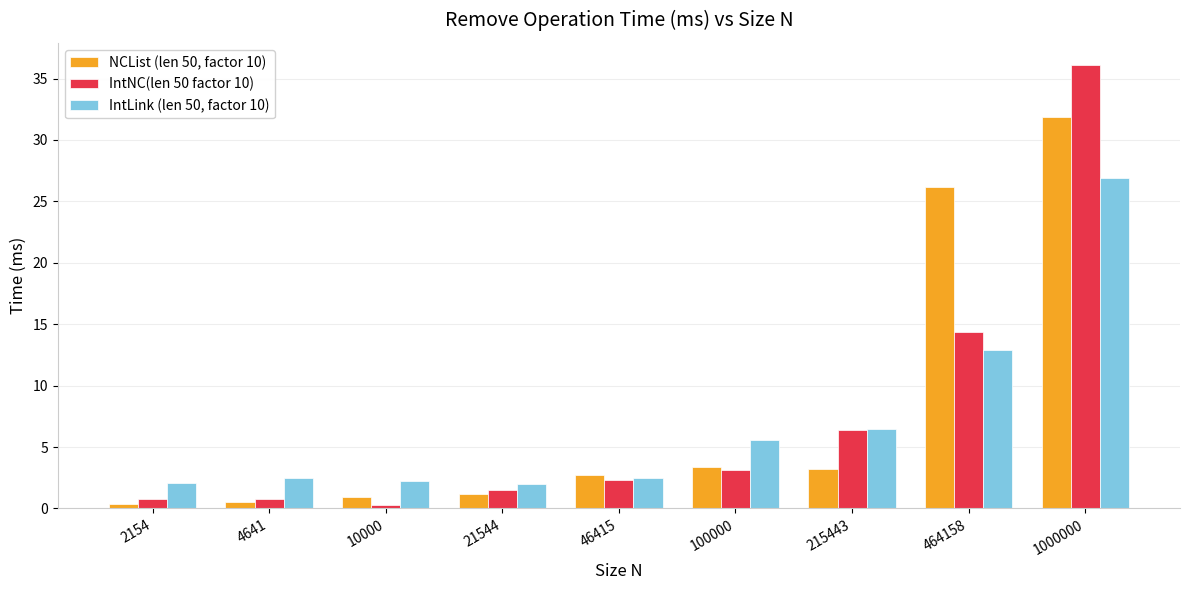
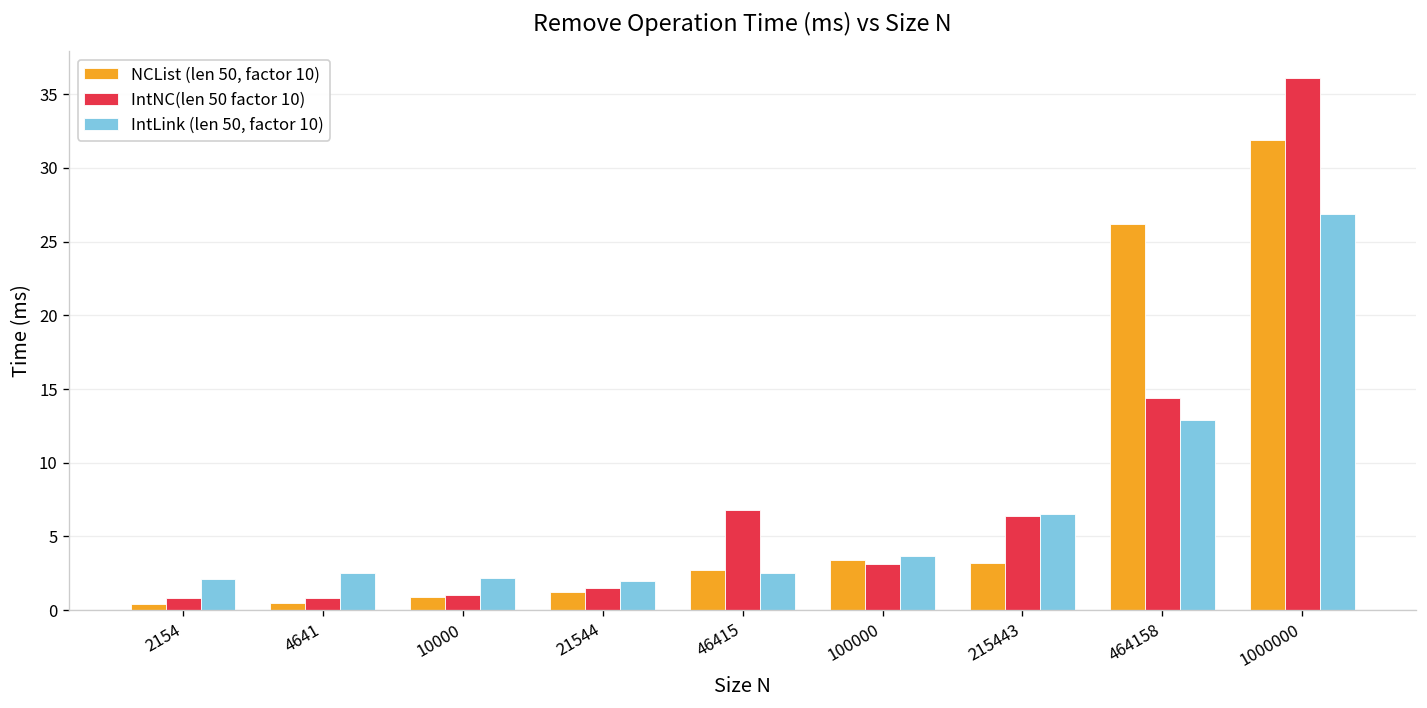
IntNC(len 50 factor 10), 10000: 0.3 -> 1.0
IntNC(len 50 factor 10), 46415: 2.3 -> 6.8
IntLink (len 50, factor 10), 100000: 5.6 -> 3.7
